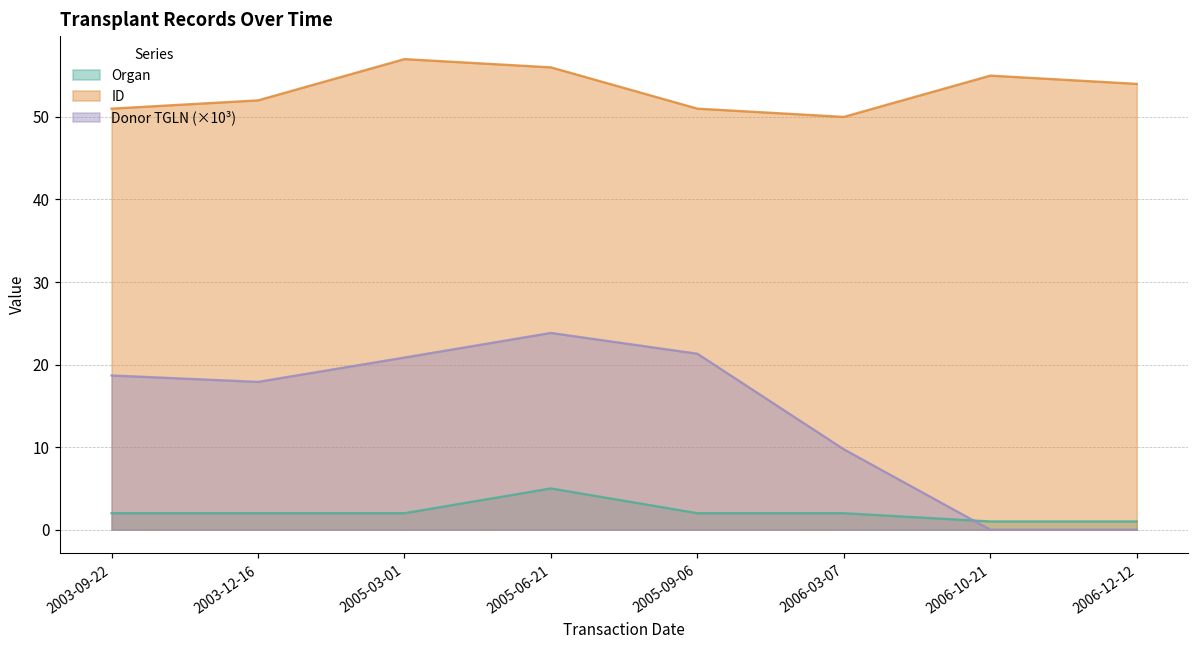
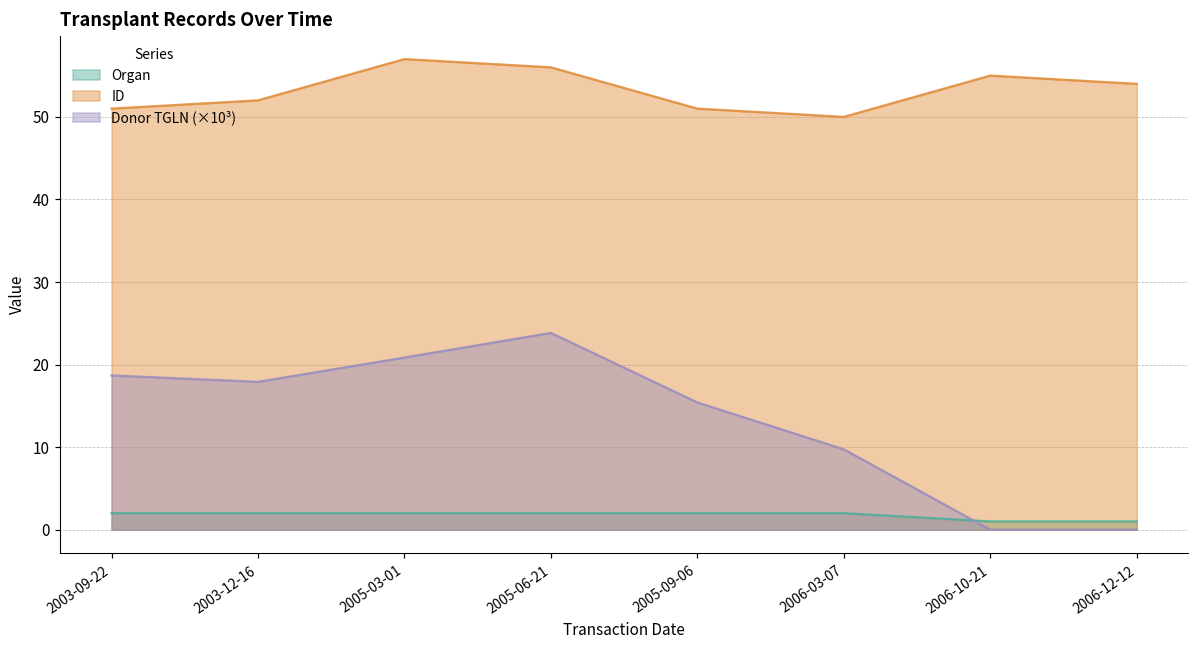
Organ, 2005-06-21: 5 -> 2
Donor TGLN (×10³), 2005-09-06: 21 -> 15
